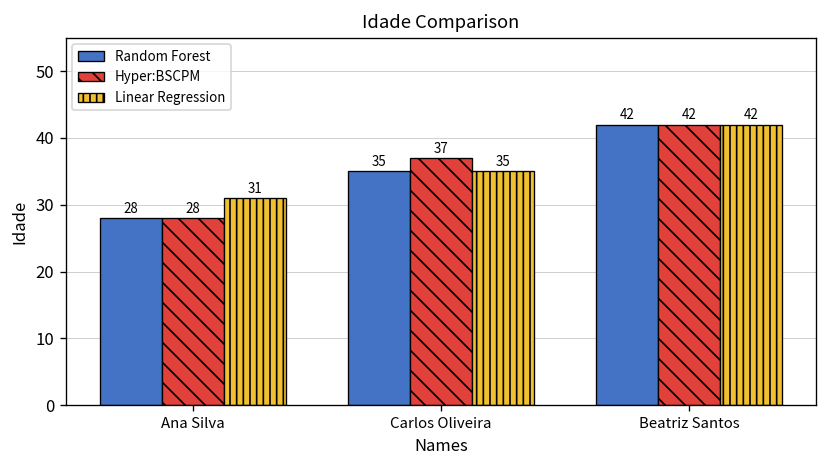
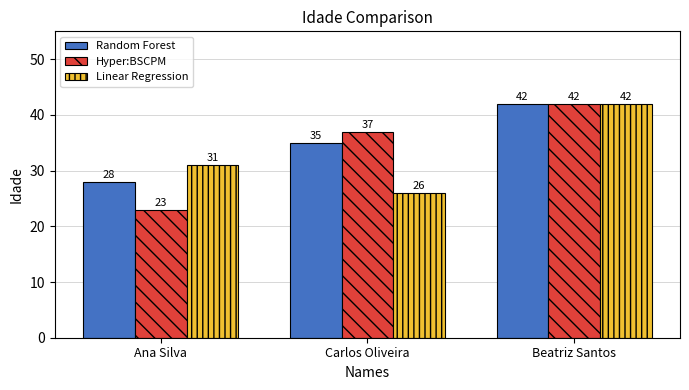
Hyper:BSCPM, Ana Silva: 28 -> 23
Linear Regression, Carlos Oliveira: 35 -> 26
